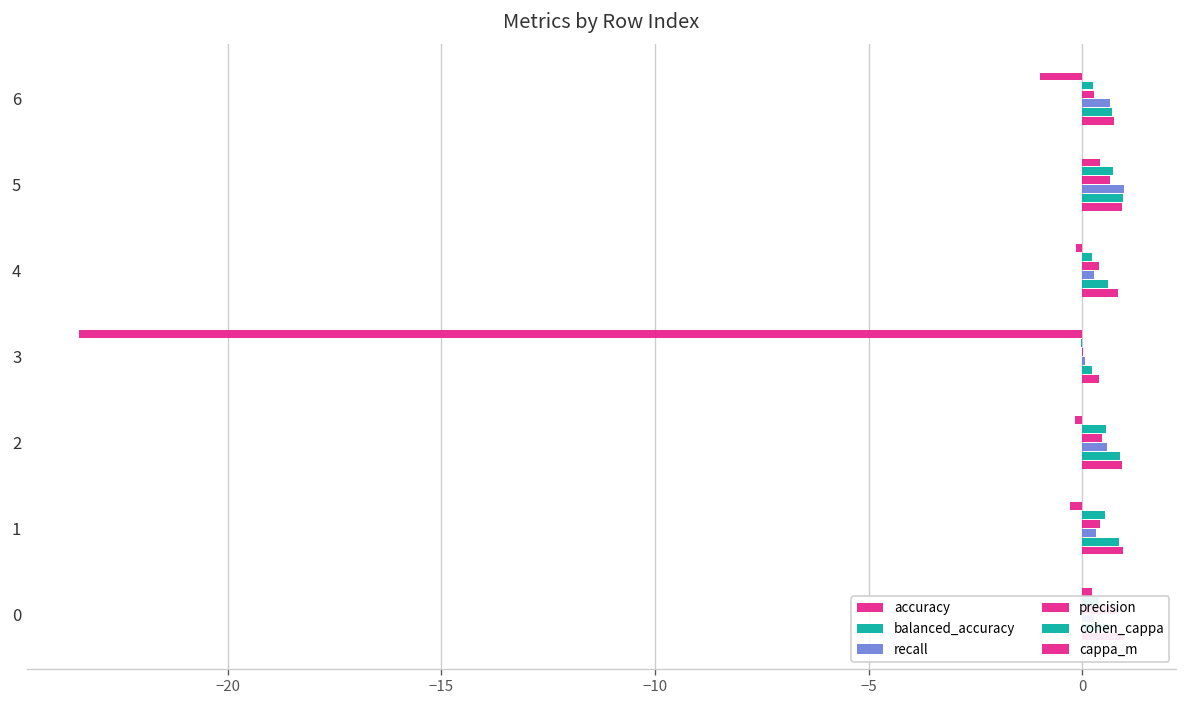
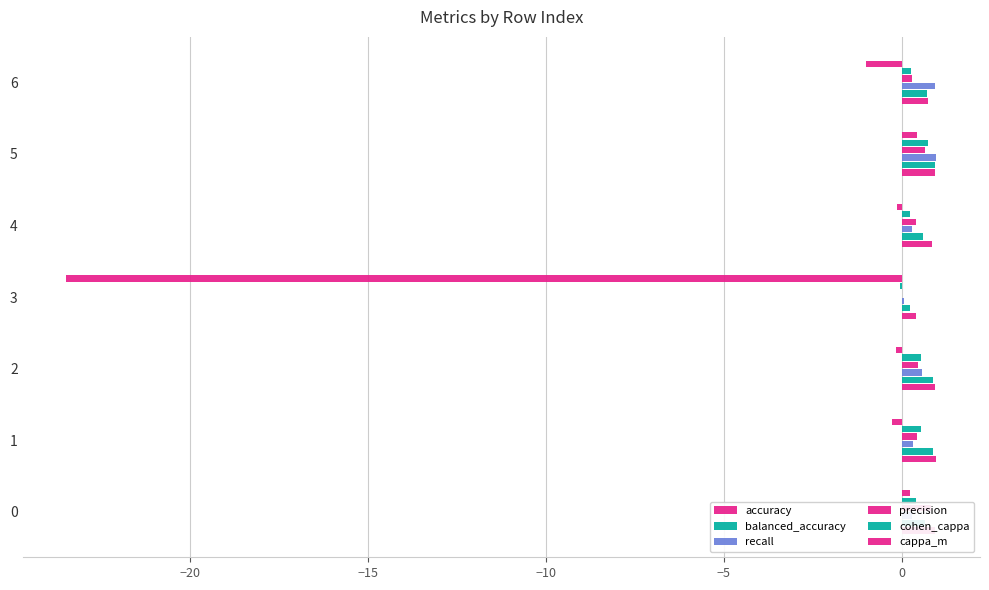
recall, 6: 0.6 -> 0.9
